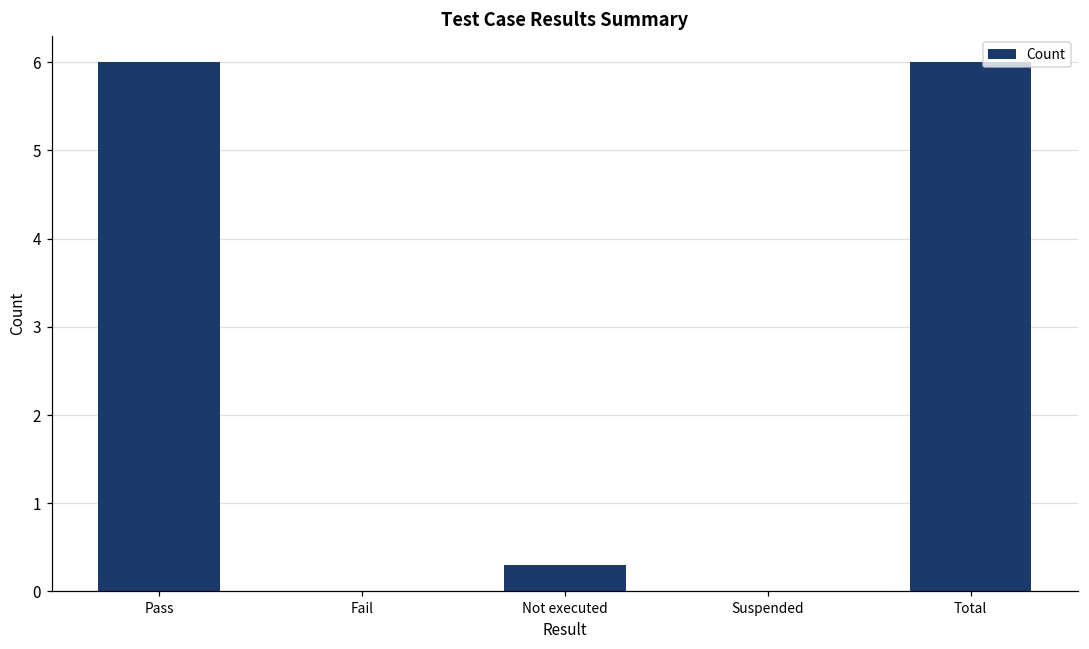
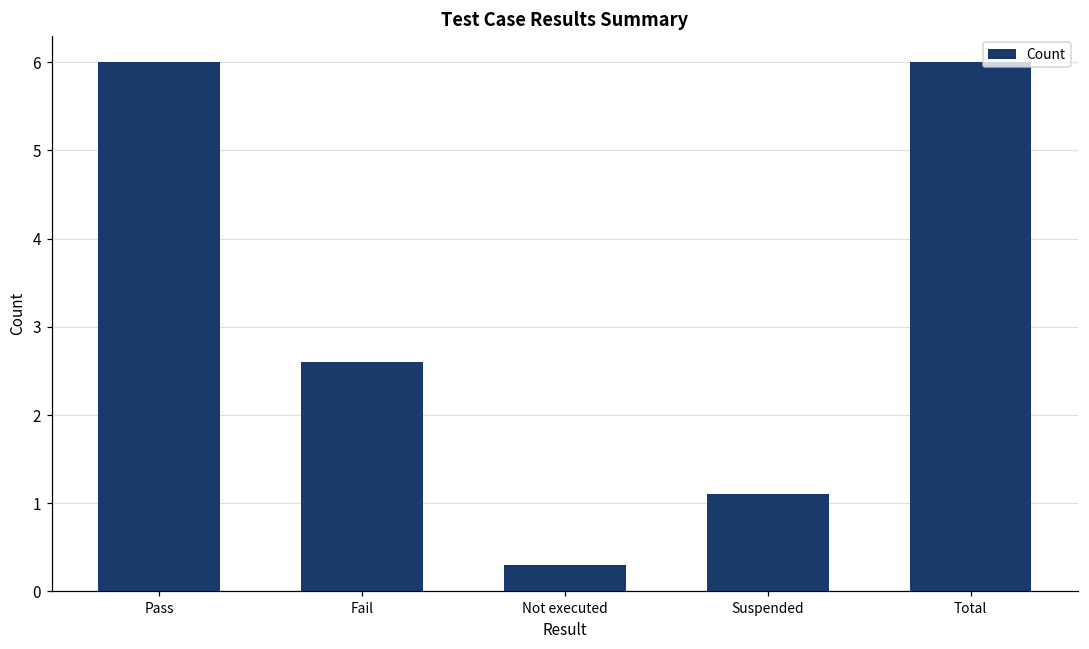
Fail: 0.0 -> 2.6
Suspended: 0.0 -> 1.1
